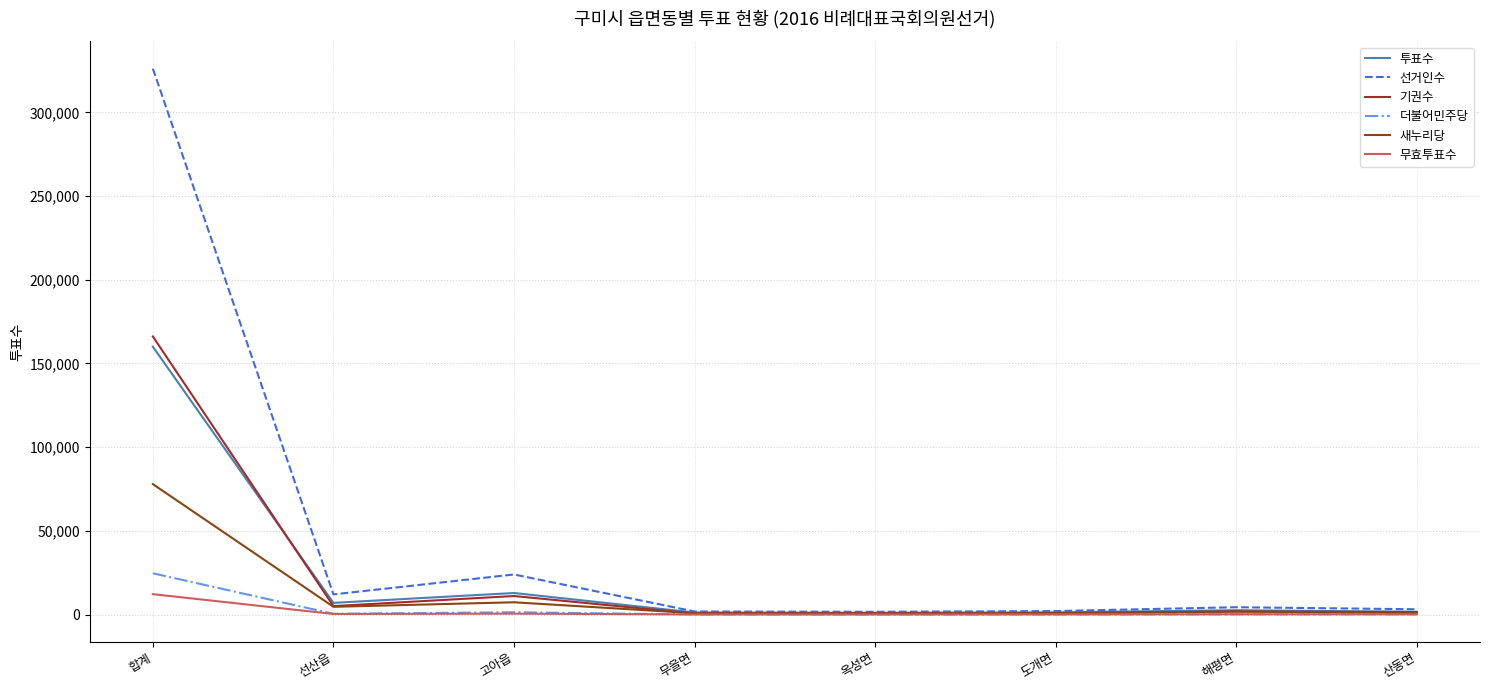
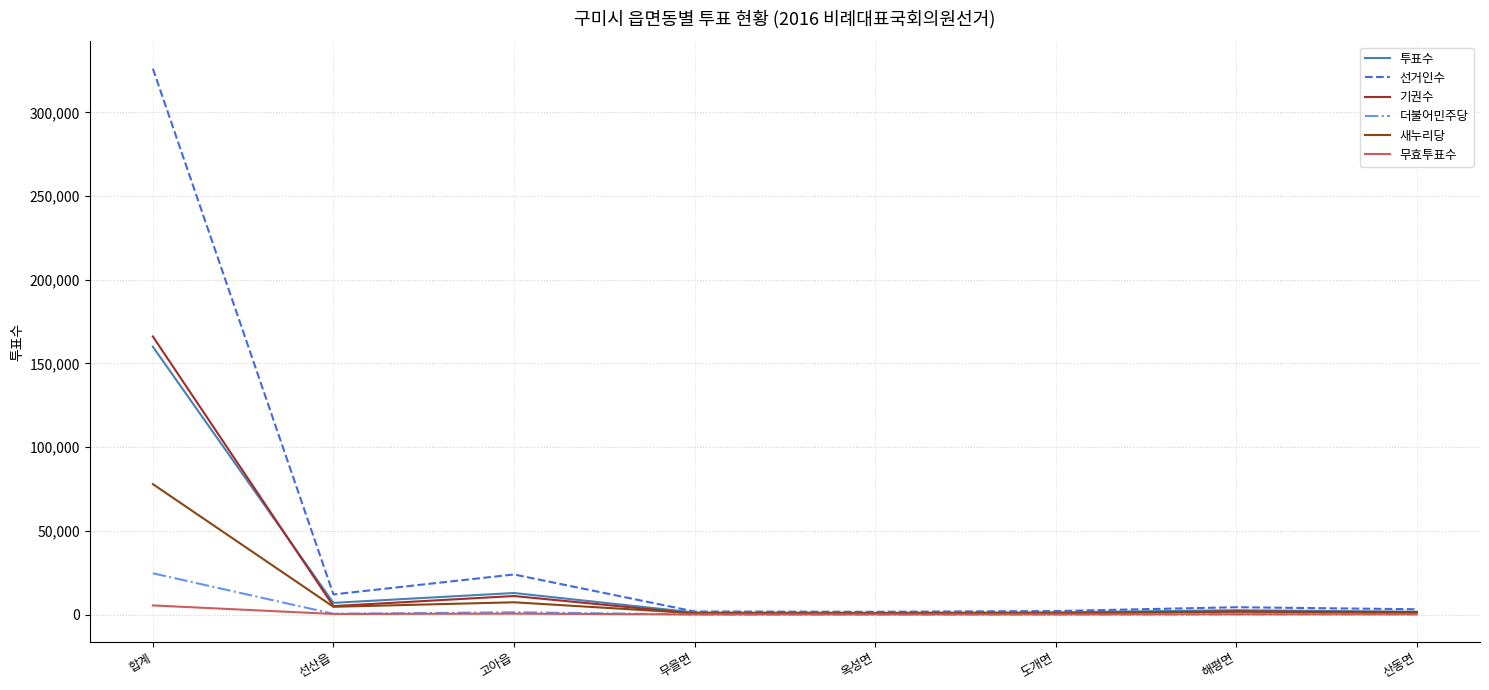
무효투표수, 합계: 12,000 -> 5,000
